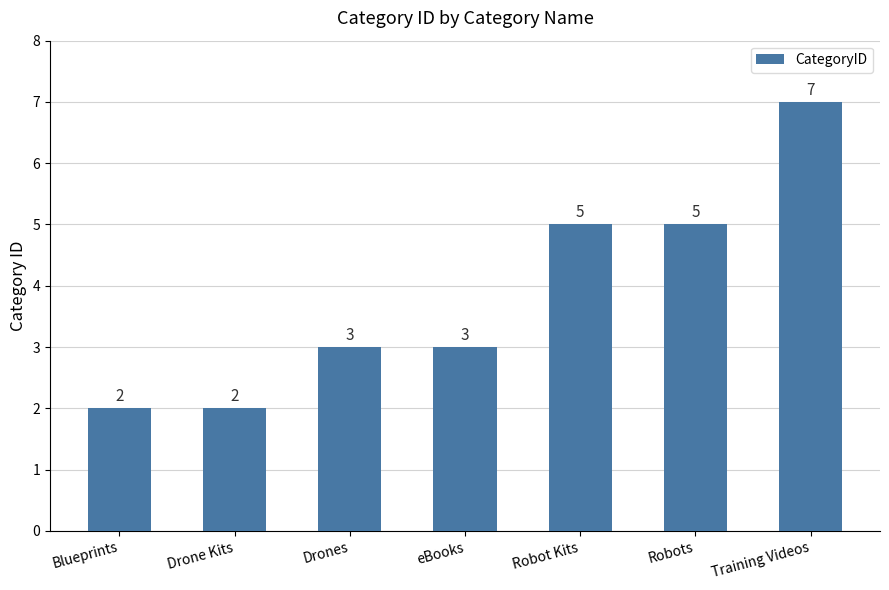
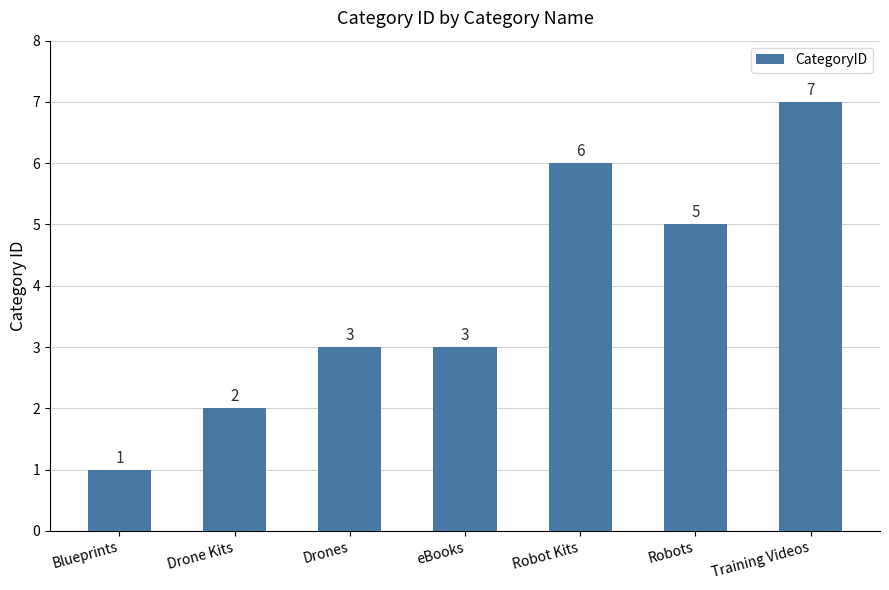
Blueprints: 2 -> 1
Robot Kits: 5 -> 6
